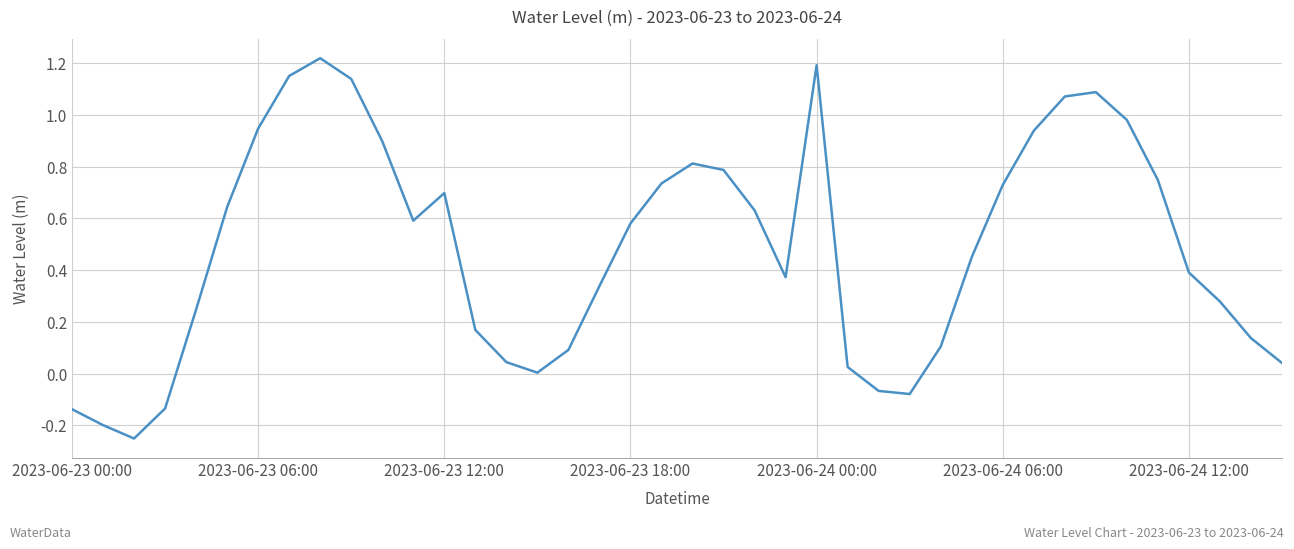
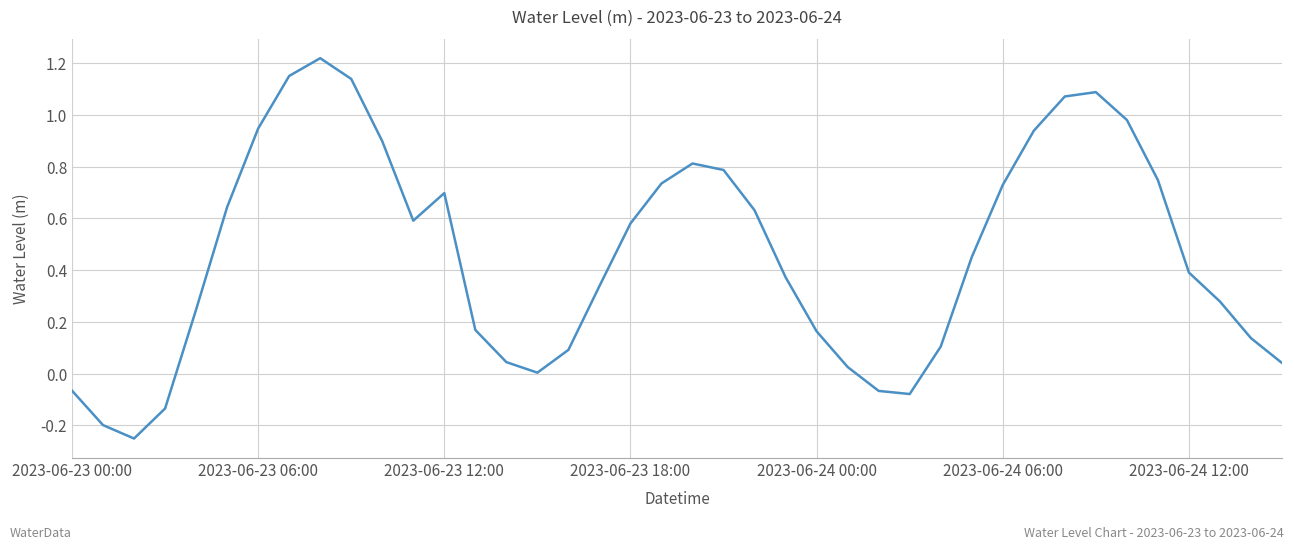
2023-06-23 00:00: -0.14 -> -0.07
2023-06-24 00:00: 1.19 -> 0.16
